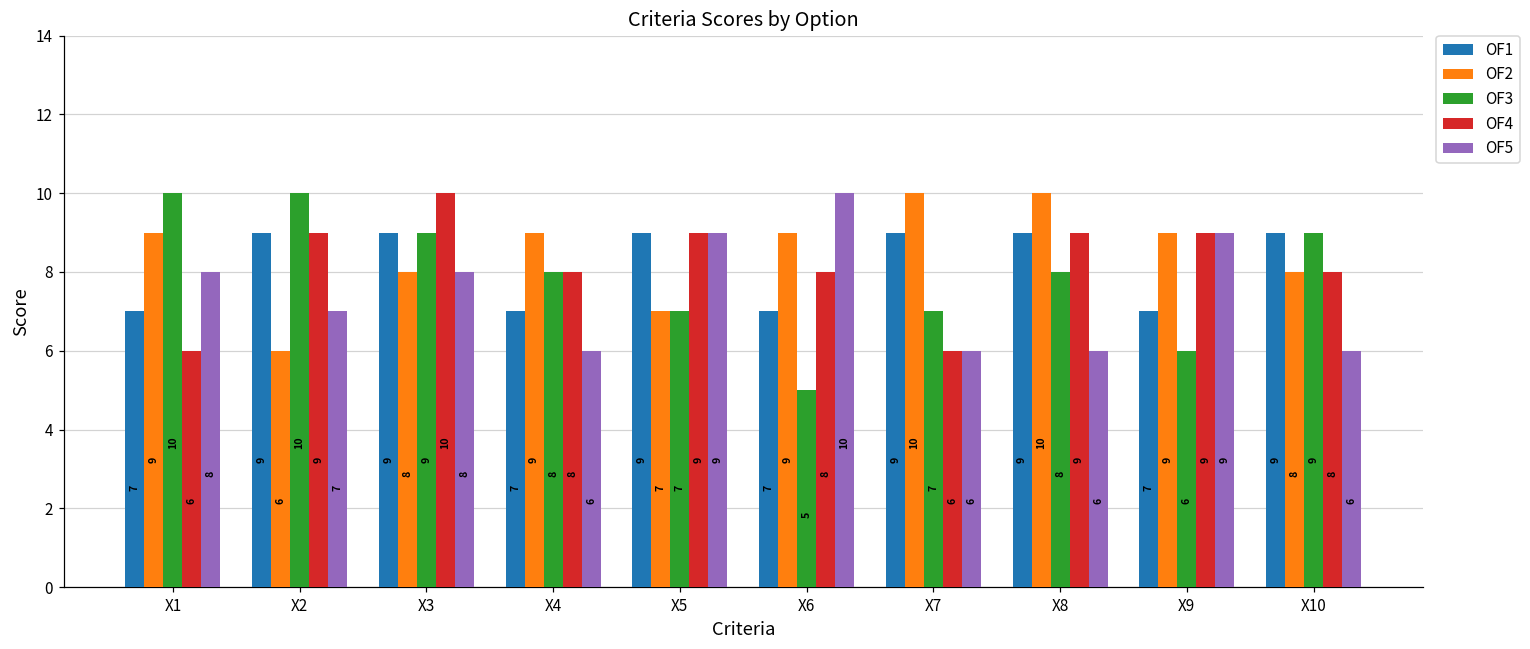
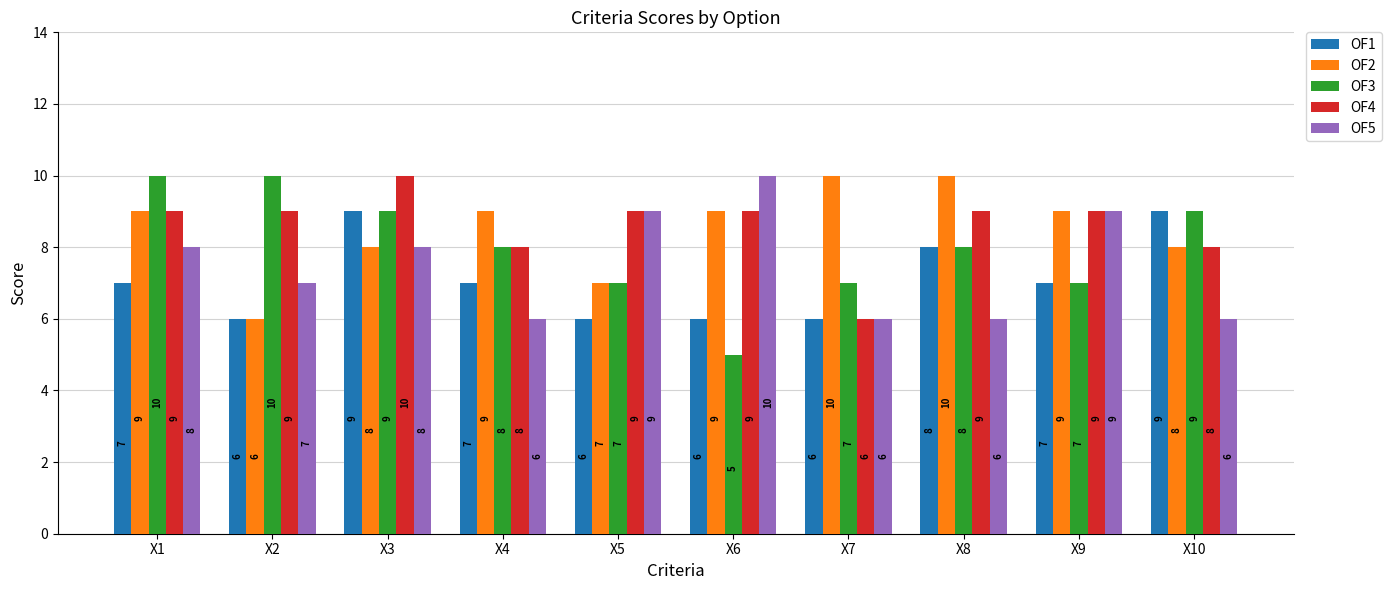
OF4, X1: 6 -> 9
OF1, X2: 9 -> 6
OF1, X5: 9 -> 6
OF1, X6: 7 -> 6
OF4, X6: 8 -> 9
OF1, X7: 9 -> 6
OF1, X8: 9 -> 8
OF3, X9: 6 -> 7
